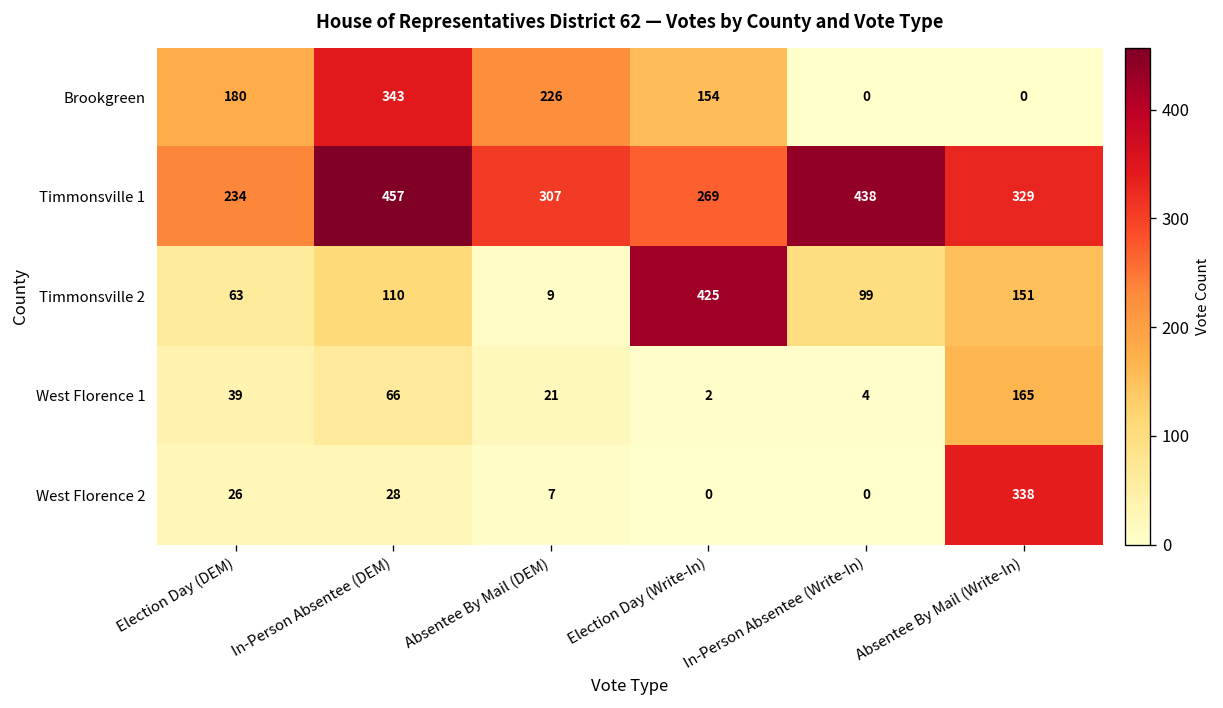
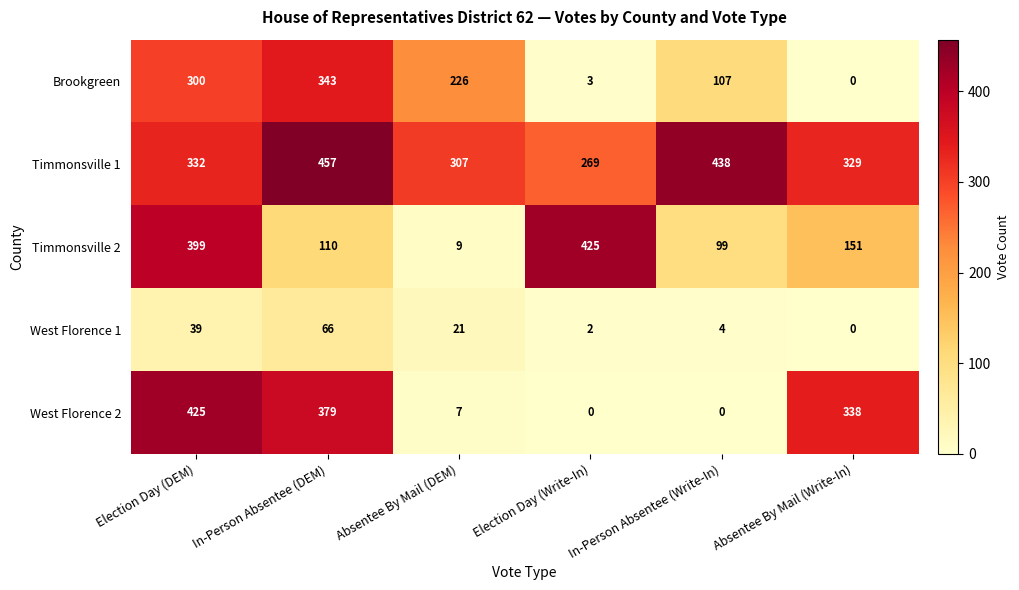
Brookgreen, Election Day (DEM): 180 -> 300
Brookgreen, Election Day (Write-In): 154 -> 3
Brookgreen, In-Person Absentee (Write-In): 0 -> 107
Timmonsville 1, Election Day (DEM): 234 -> 332
Timmonsville 2, Election Day (DEM): 63 -> 399
West Florence 1, Absentee By Mail (Write-In): 165 -> 0
West Florence 2, Election Day (DEM): 26 -> 425
West Florence 2, In-Person Absentee (DEM): 28 -> 379
